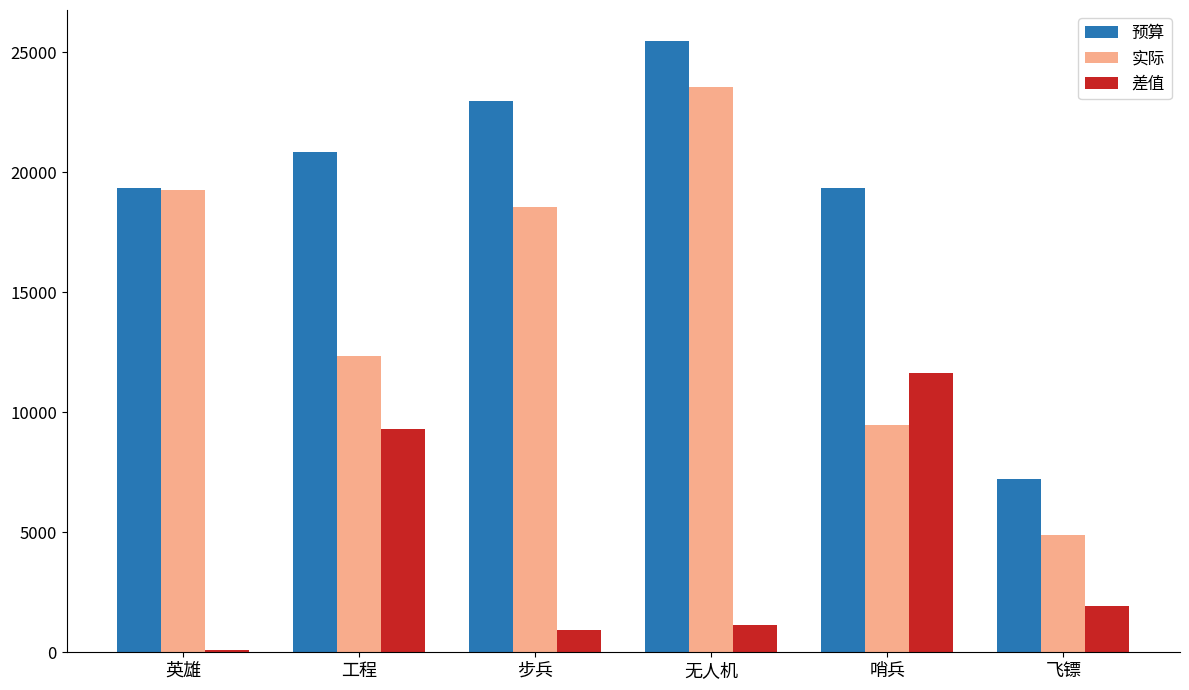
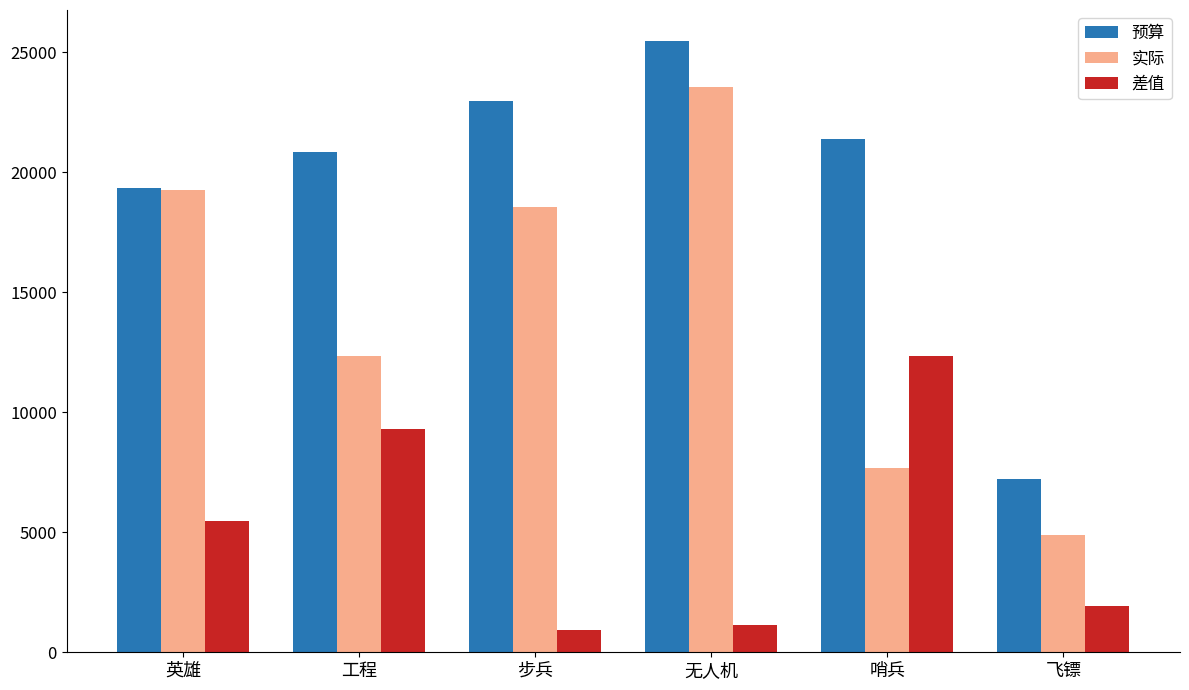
差值, 英雄: 100 -> 5500
预算, 哨兵: 19300 -> 21400
实际, 哨兵: 9500 -> 7700
差值, 哨兵: 11700 -> 12300
